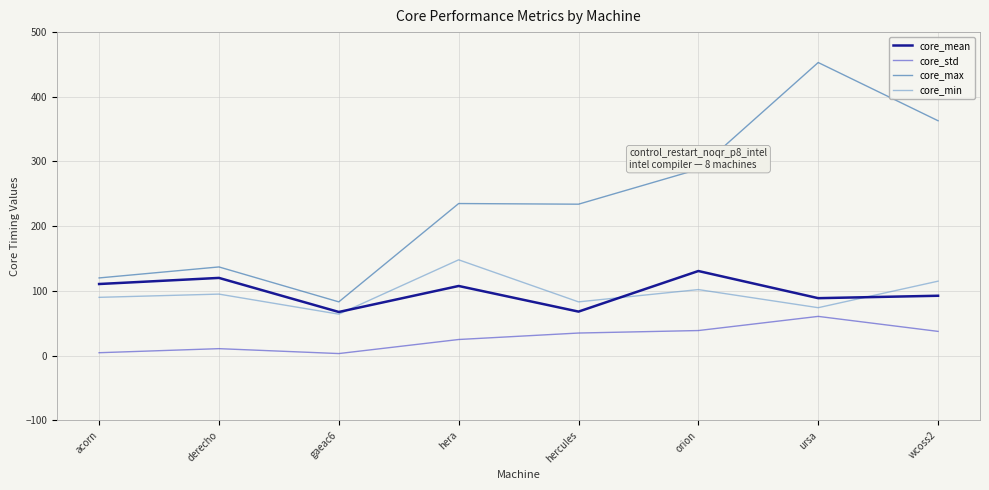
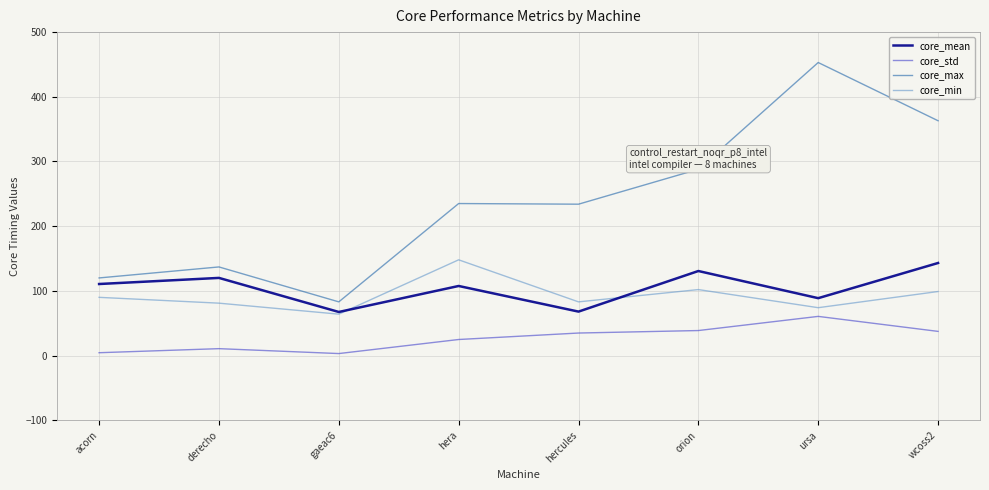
core_min, derecho: 100 -> 80
core_mean, wcoss2: 90 -> 140
core_min, wcoss2: 120 -> 100
